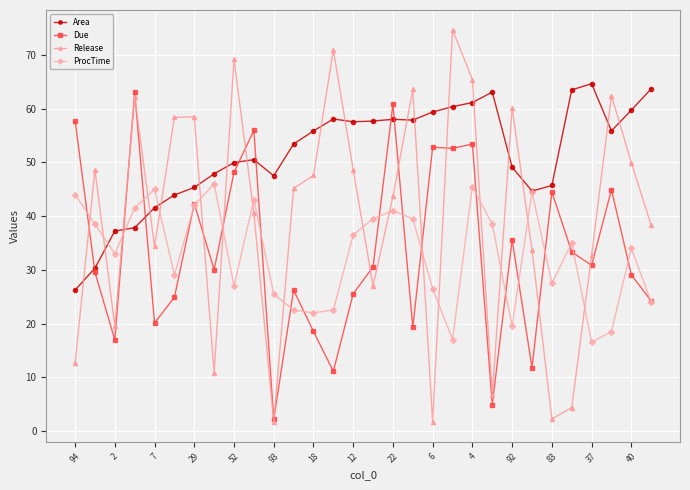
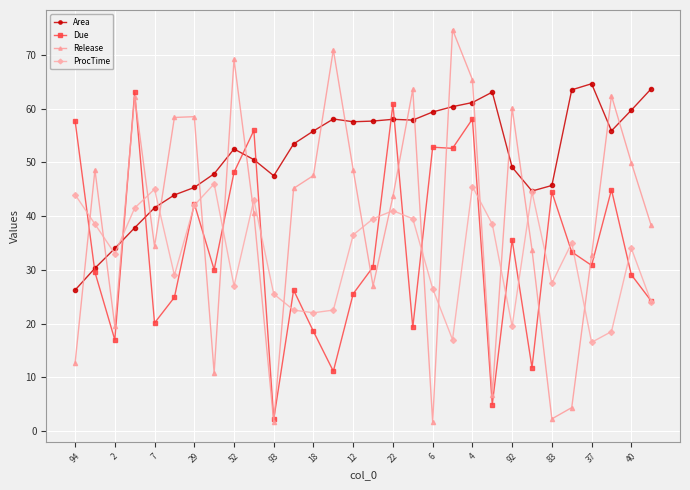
Area, 2: 37 -> 34
Area, 52: 50 -> 52
Due, 4: 53 -> 58
